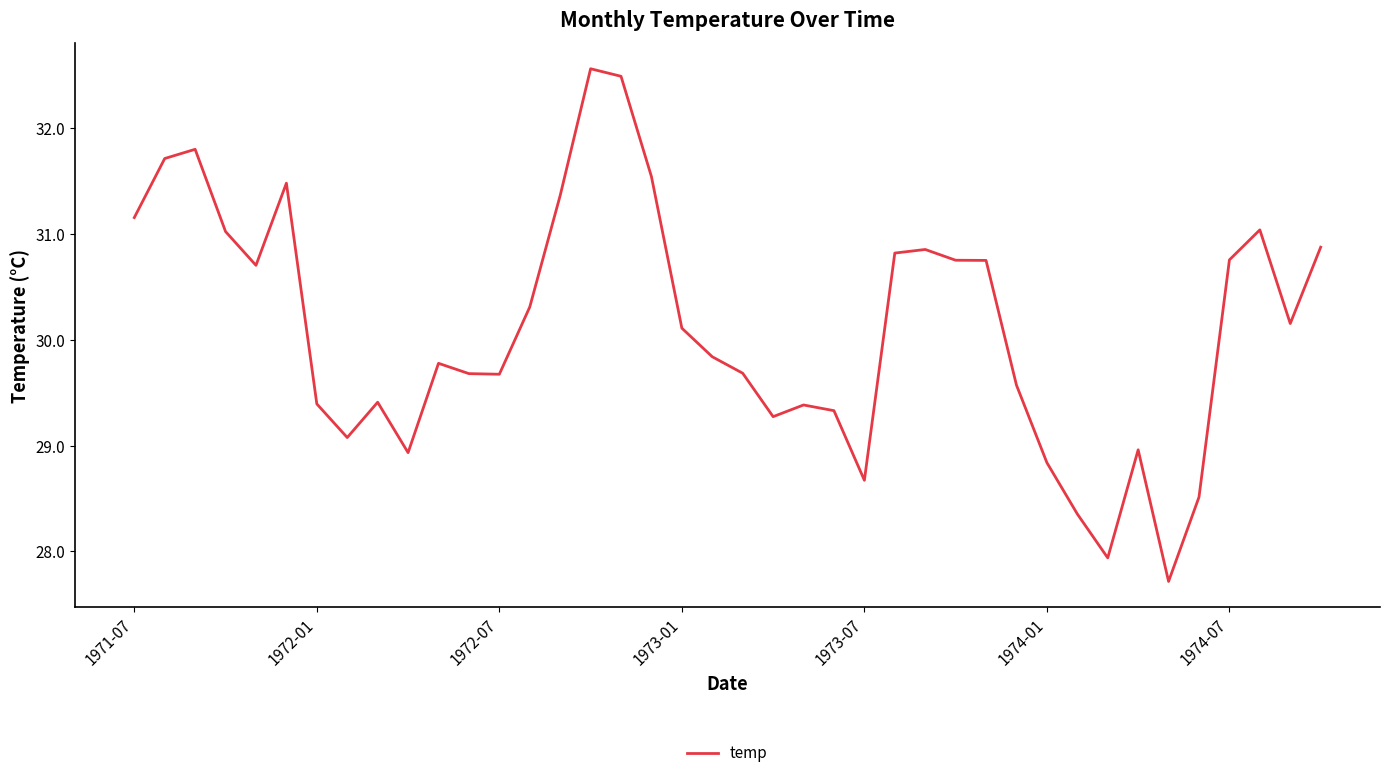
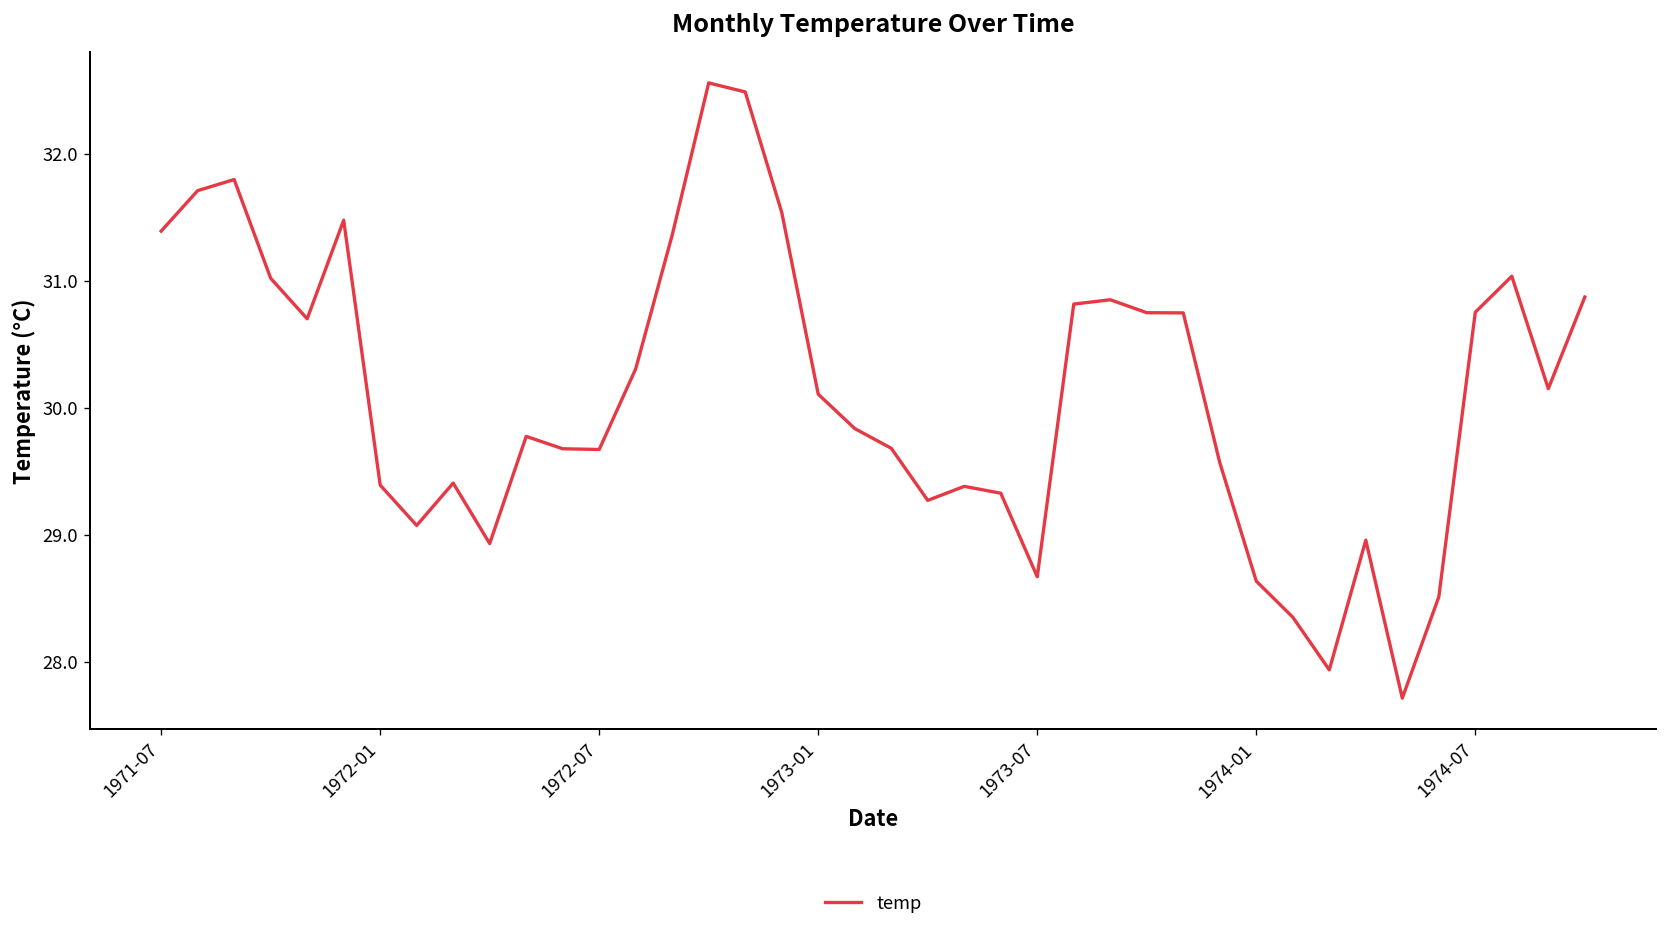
1971-07: 31.15 -> 31.39
1974-01: 28.84 -> 28.64
